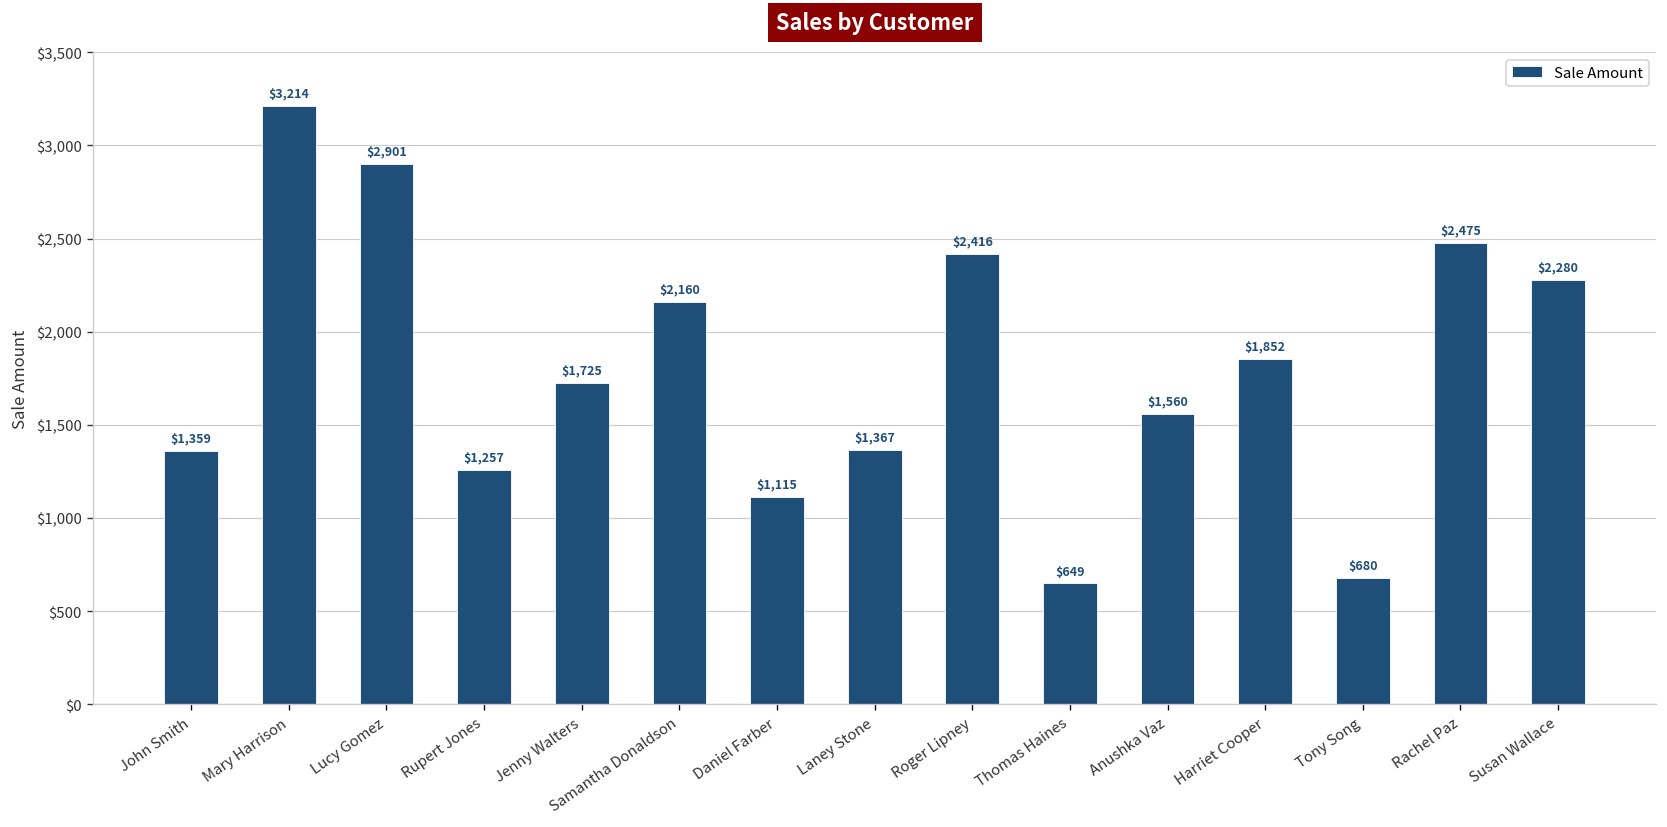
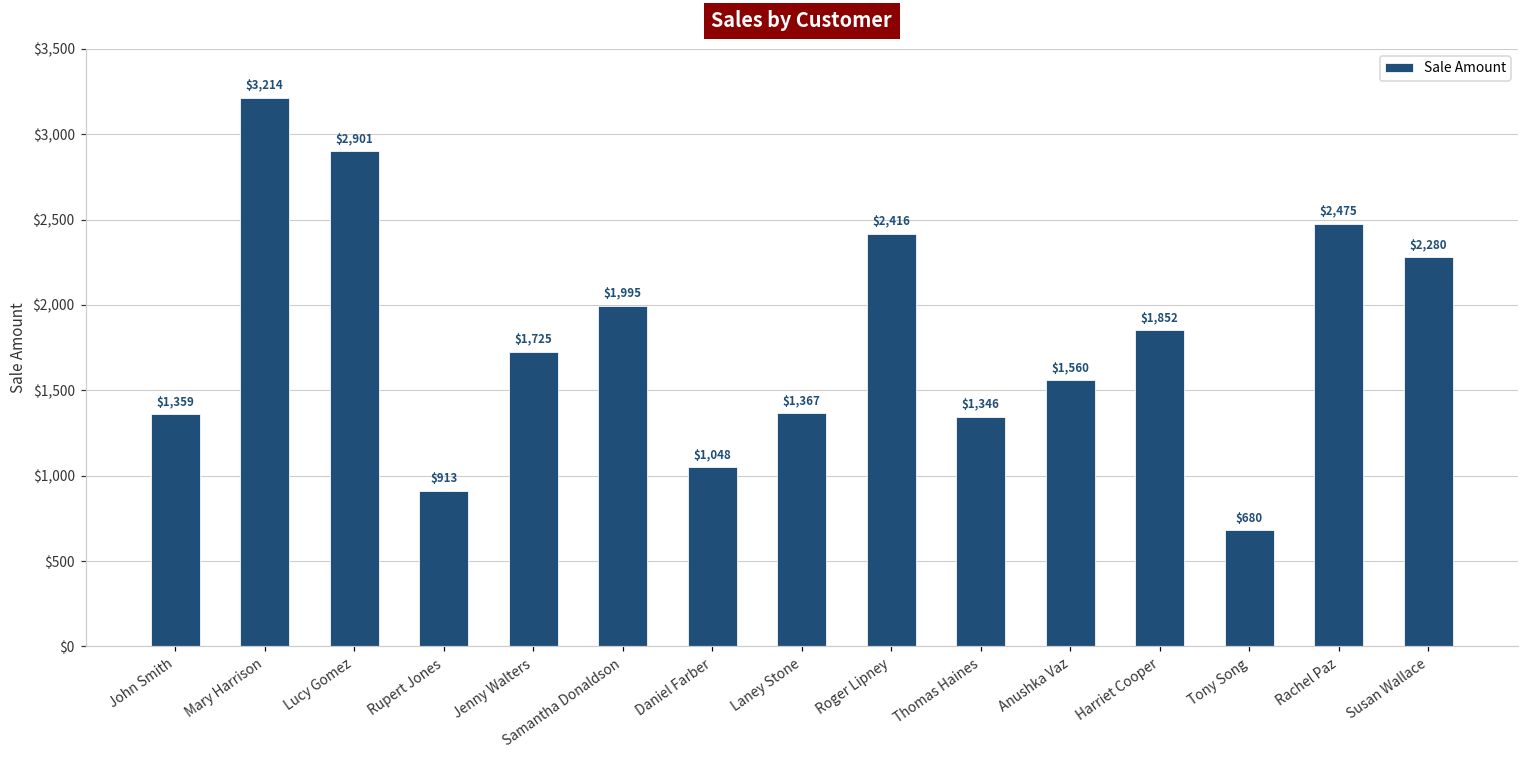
Rupert Jones: $1,257 -> $913
Samantha Donaldson: $2,160 -> $1,995
Daniel Farber: $1,115 -> $1,048
Thomas Haines: $649 -> $1,346
